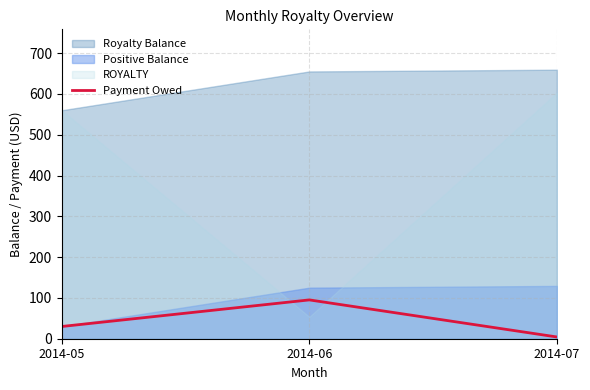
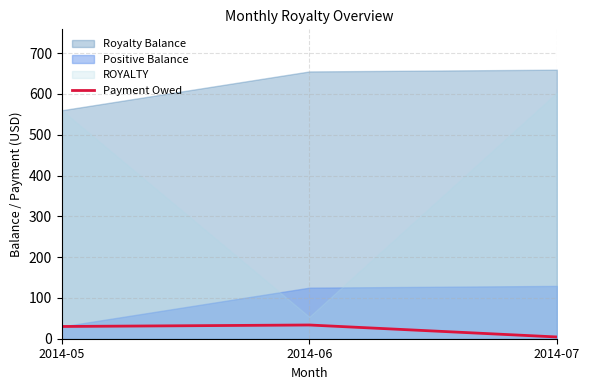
Payment Owed, 2014-06: 100 -> 30
